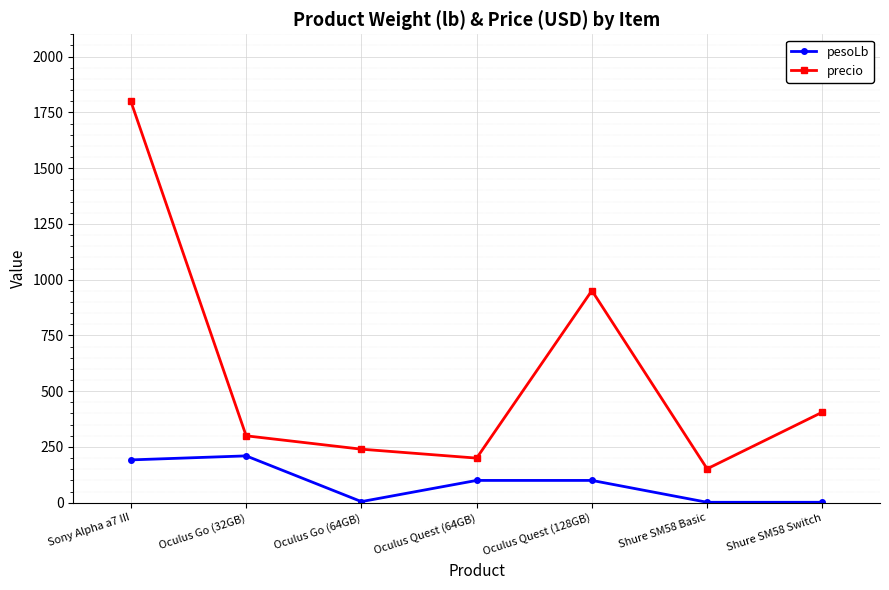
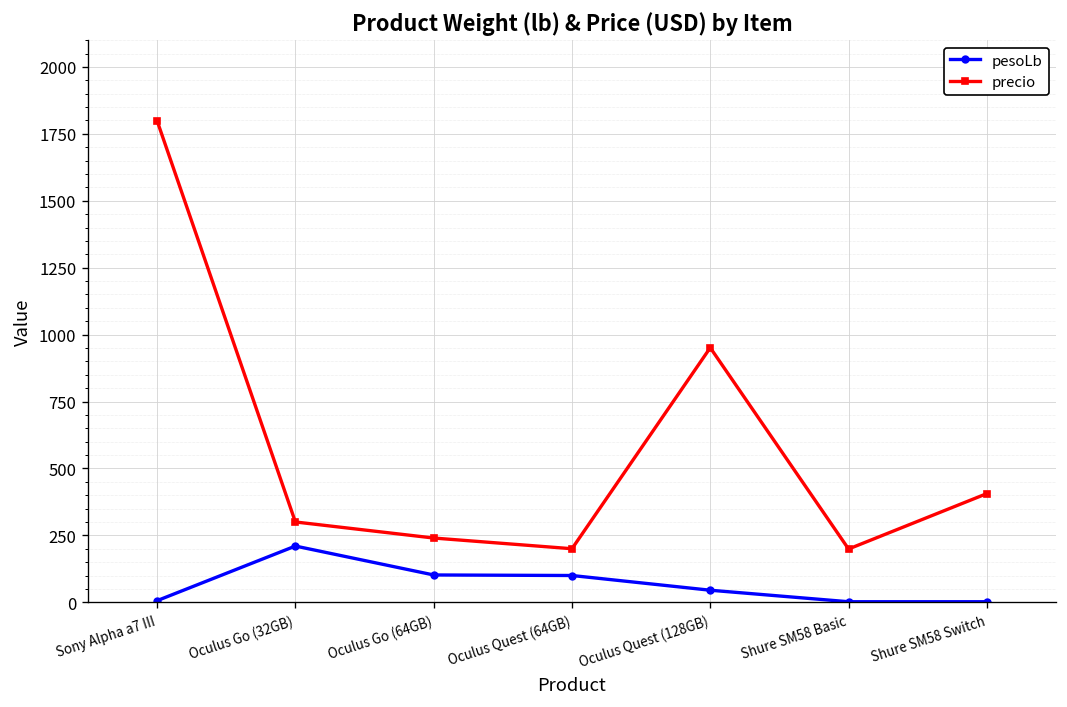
pesoLb, Sony Alpha a7 III: 190 -> 10
pesoLb, Oculus Go (64GB): 10 -> 100
pesoLb, Oculus Quest (128GB): 100 -> 50
precio, Shure SM58 Basic: 150 -> 200
